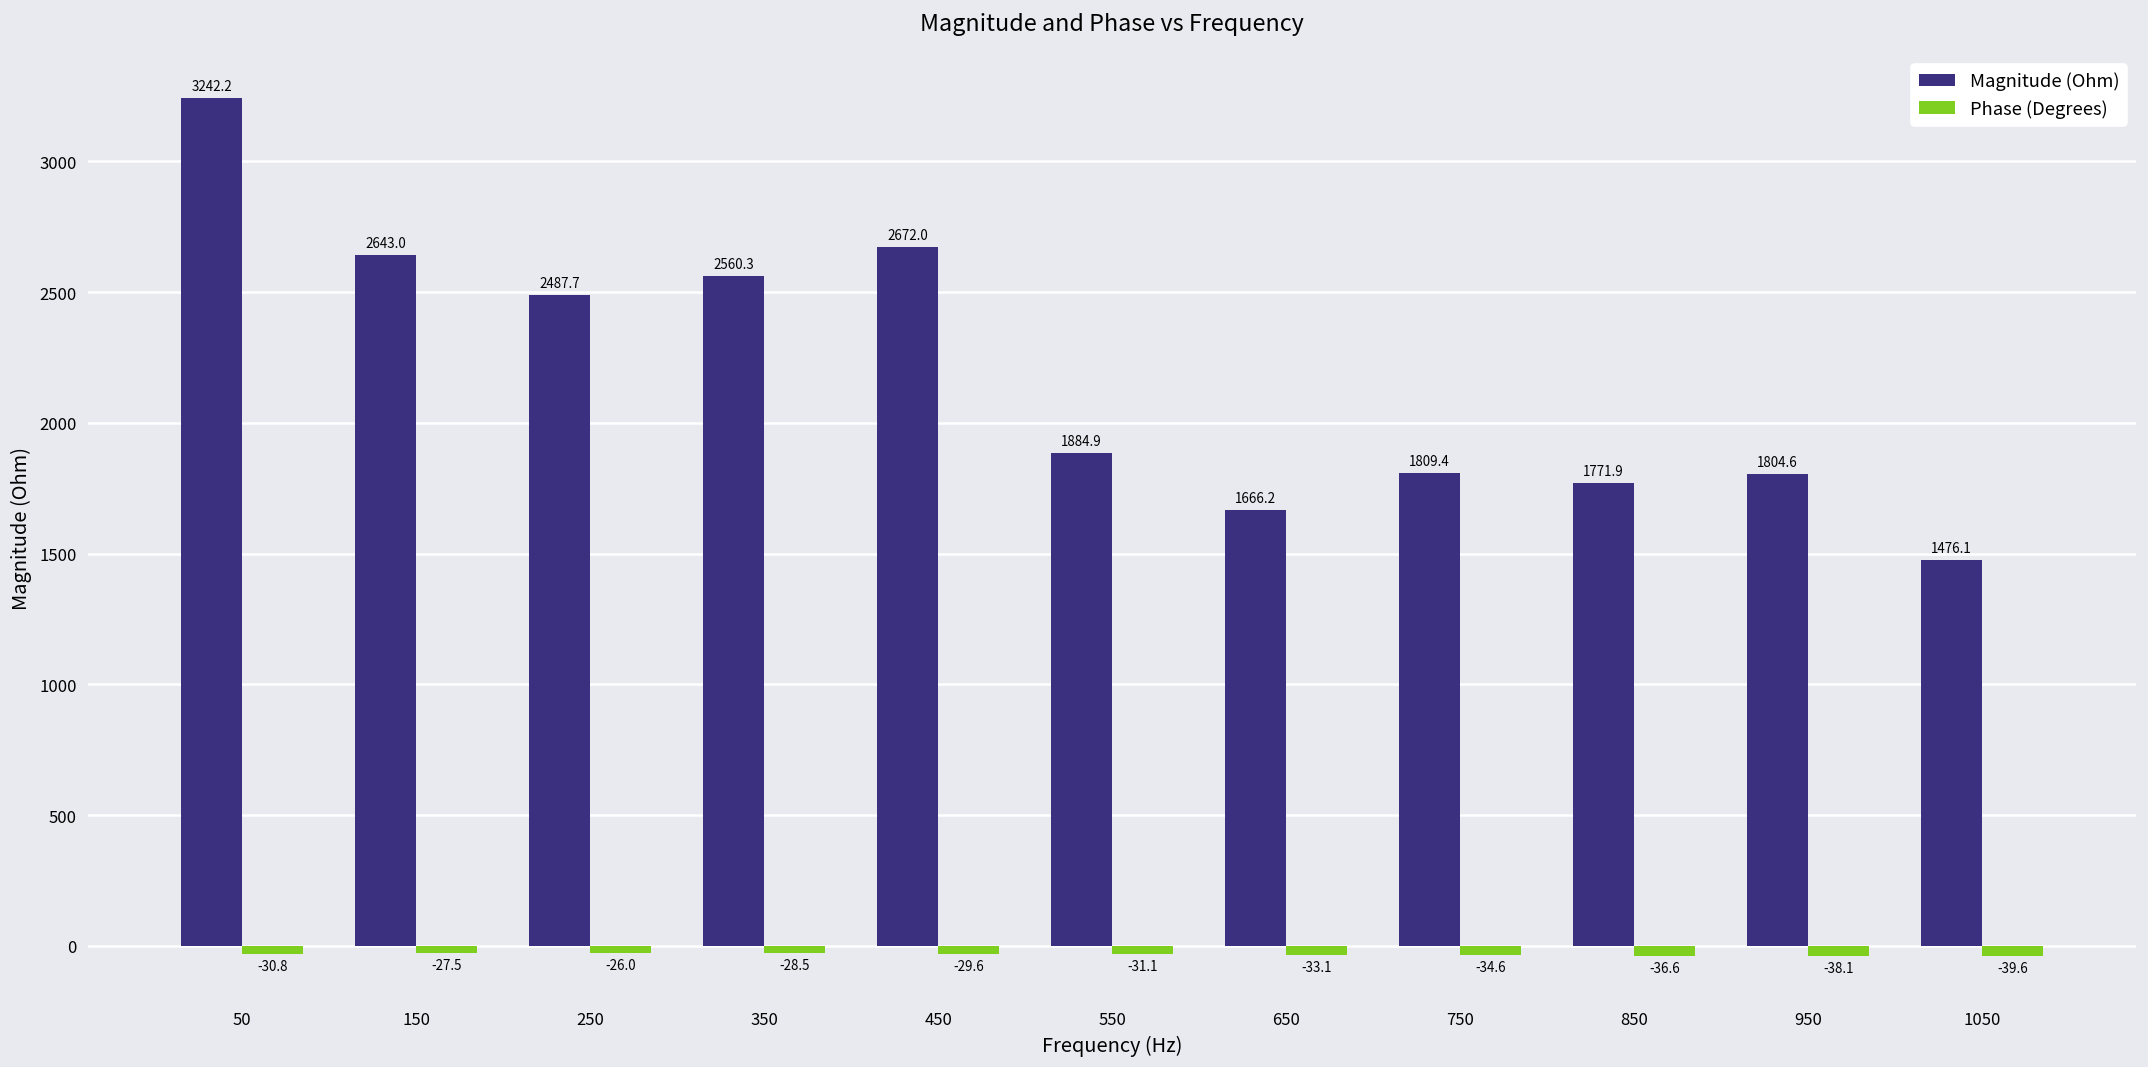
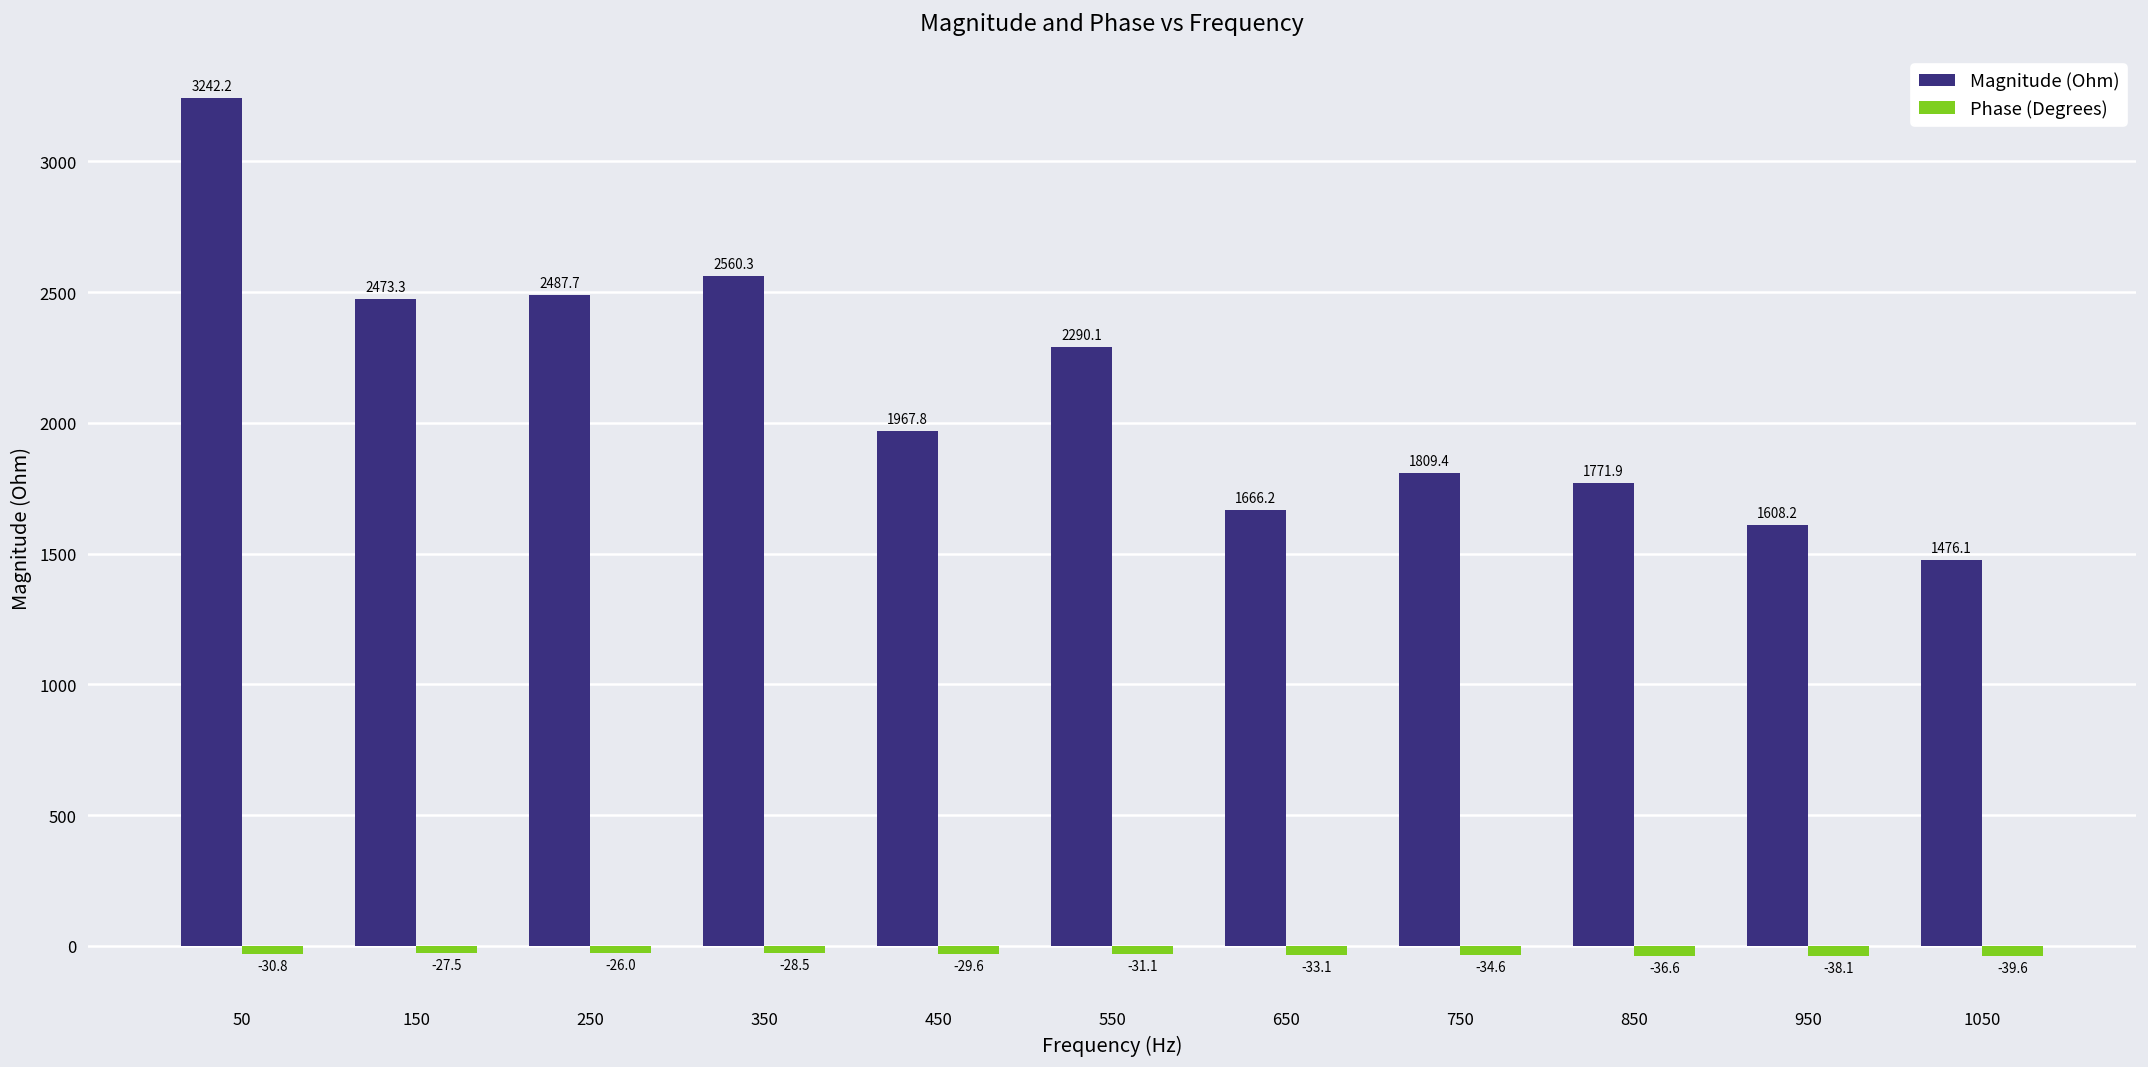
Magnitude (Ohm), 150: 2643.0 -> 2473.3
Magnitude (Ohm), 450: 2672.0 -> 1967.8
Magnitude (Ohm), 550: 1884.9 -> 2290.1
Magnitude (Ohm), 950: 1804.6 -> 1608.2
